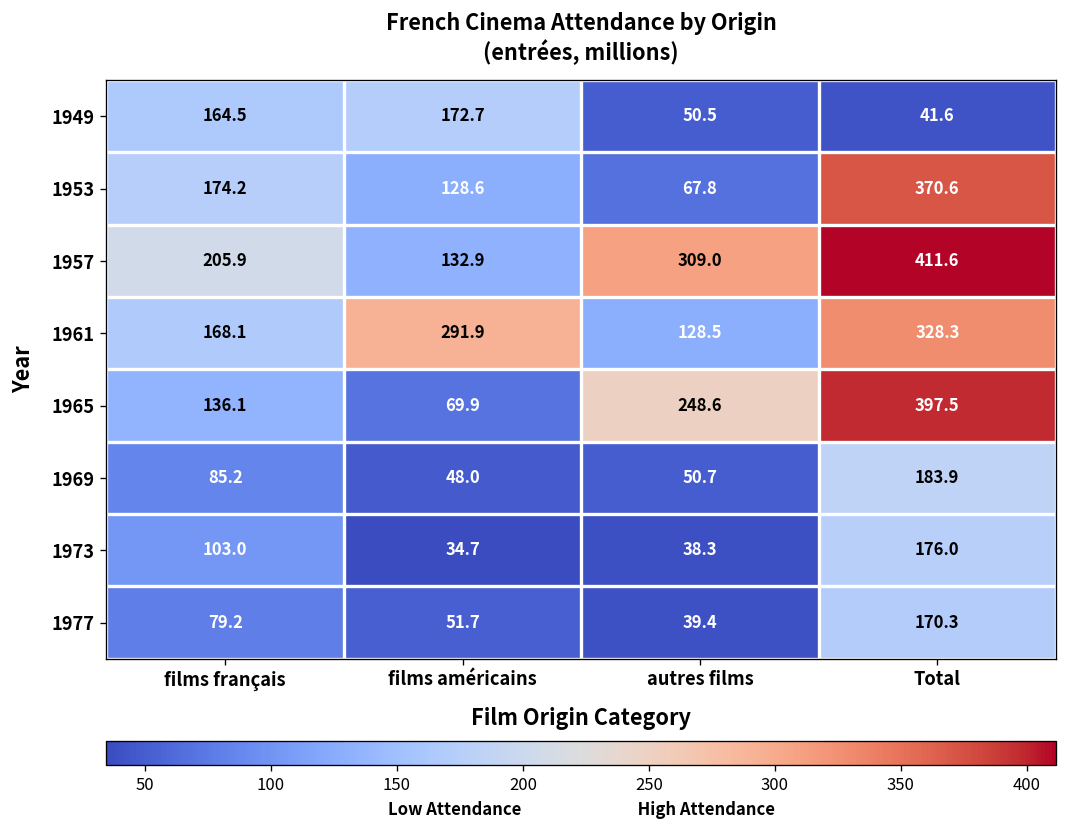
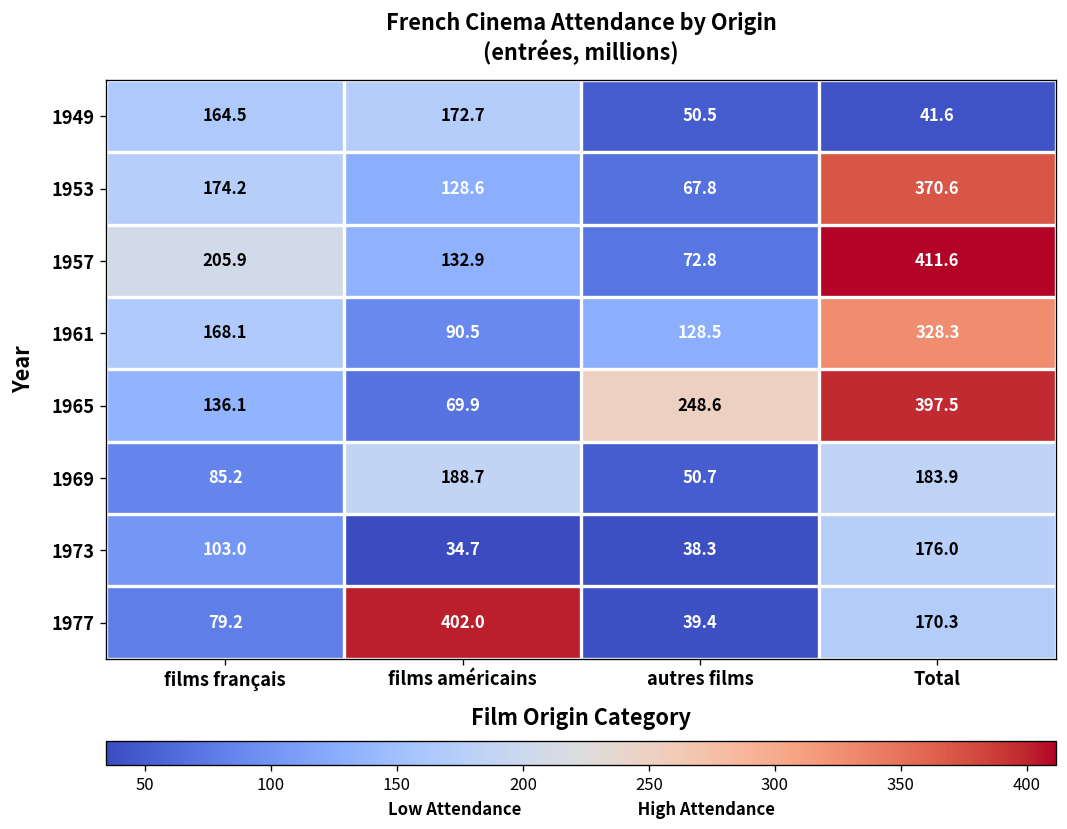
1957, autres films: 309.0 -> 72.8
1961, films américains: 291.9 -> 90.5
1969, films américains: 48.0 -> 188.7
1977, films américains: 51.7 -> 402.0
